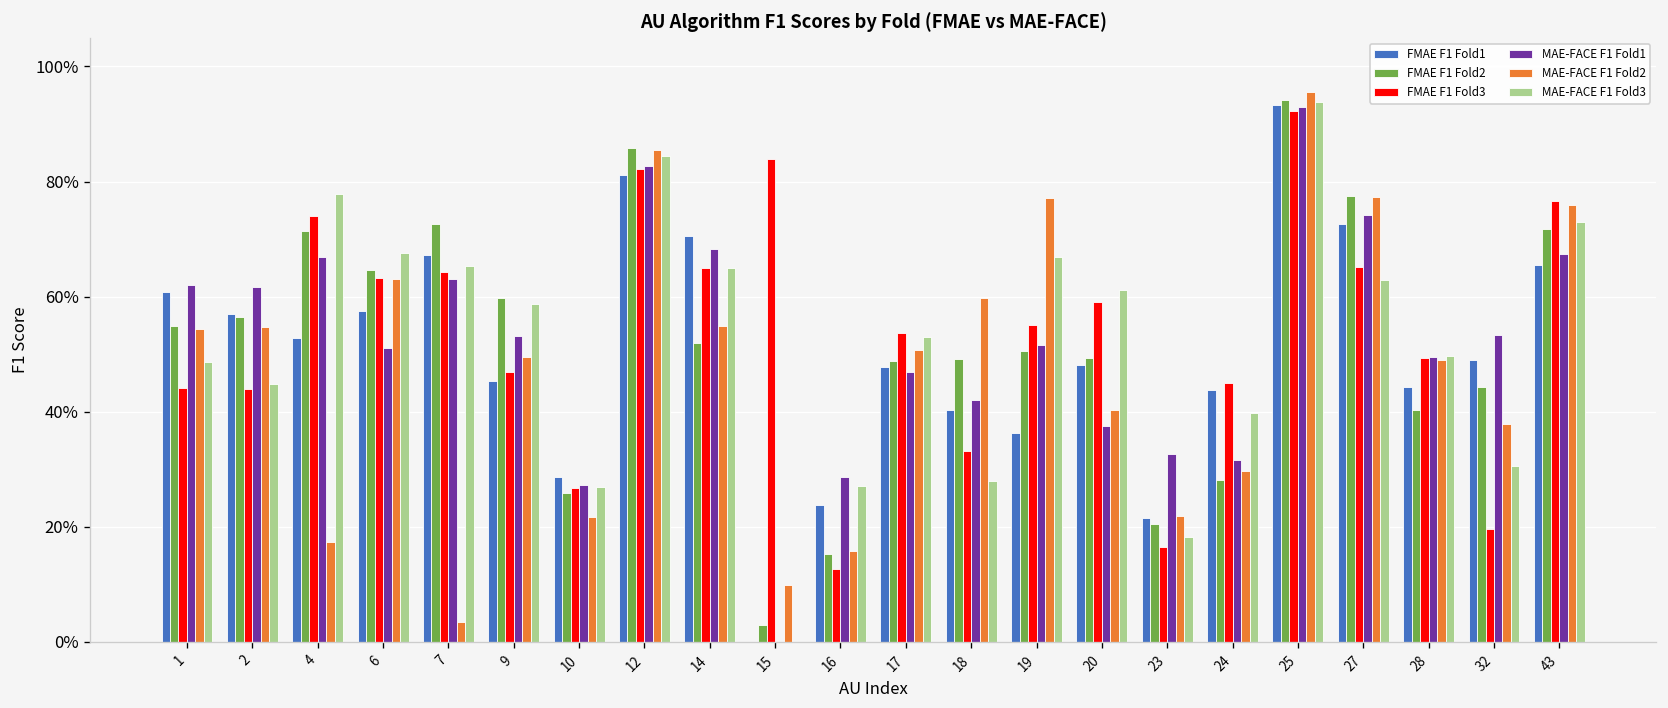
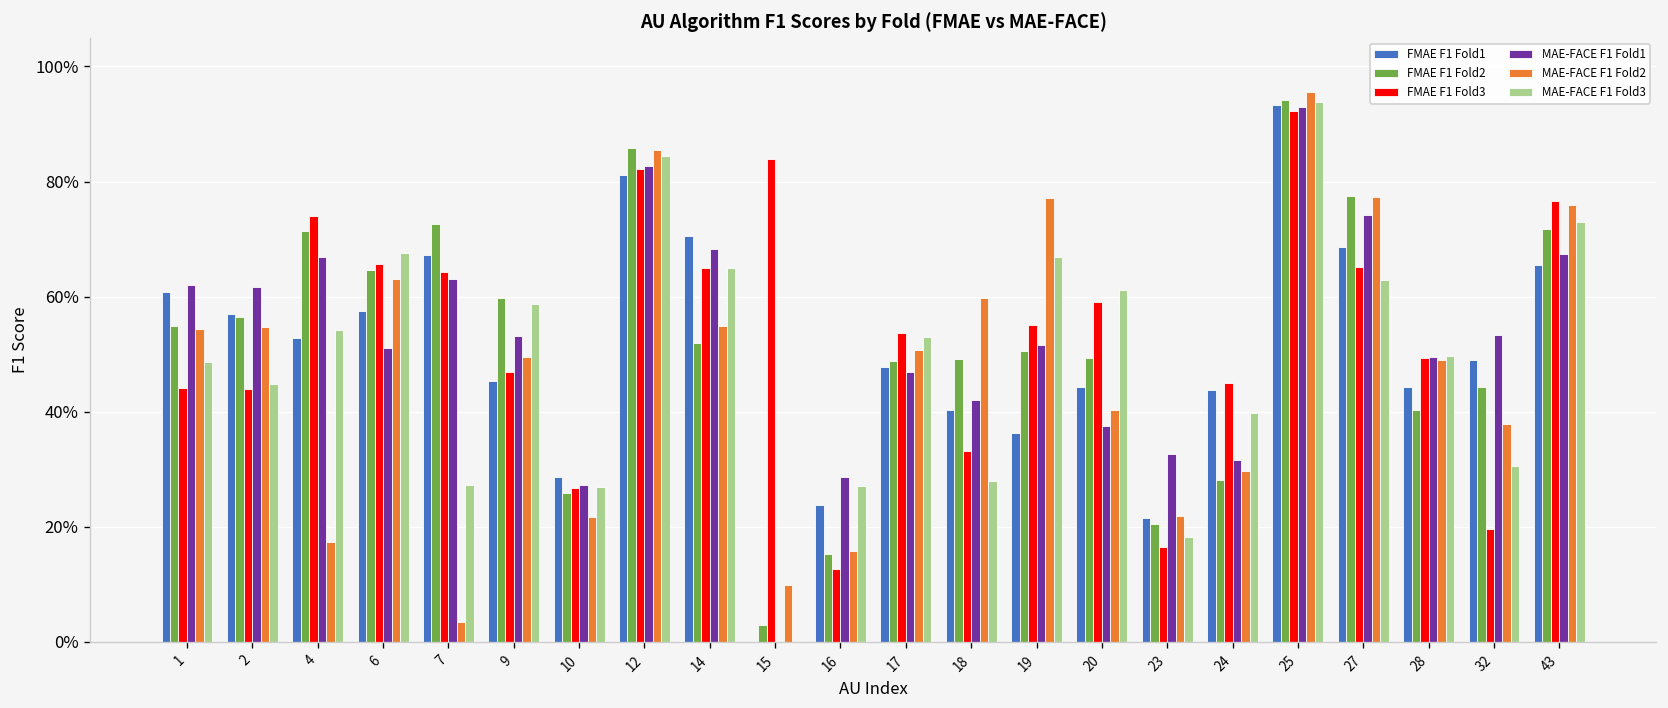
MAE-FACE F1 Fold3, 4: 78% -> 54%
FMAE F1 Fold3, 6: 63% -> 66%
MAE-FACE F1 Fold3, 7: 65% -> 27%
FMAE F1 Fold1, 20: 48% -> 44%
FMAE F1 Fold1, 27: 73% -> 69%
